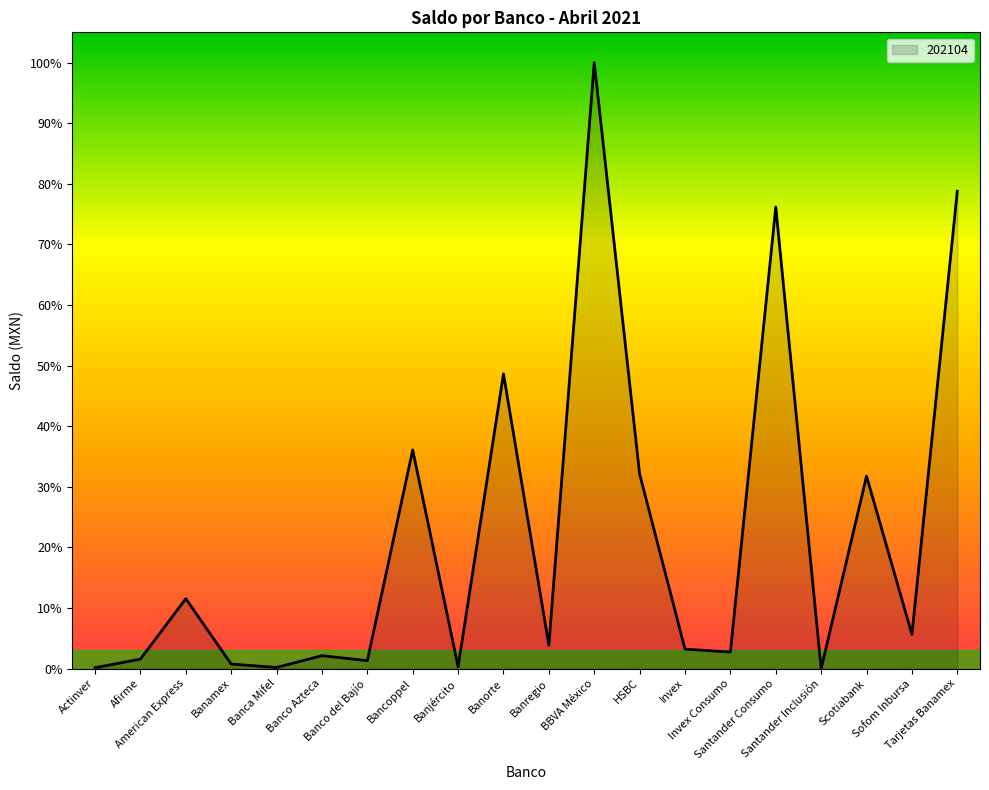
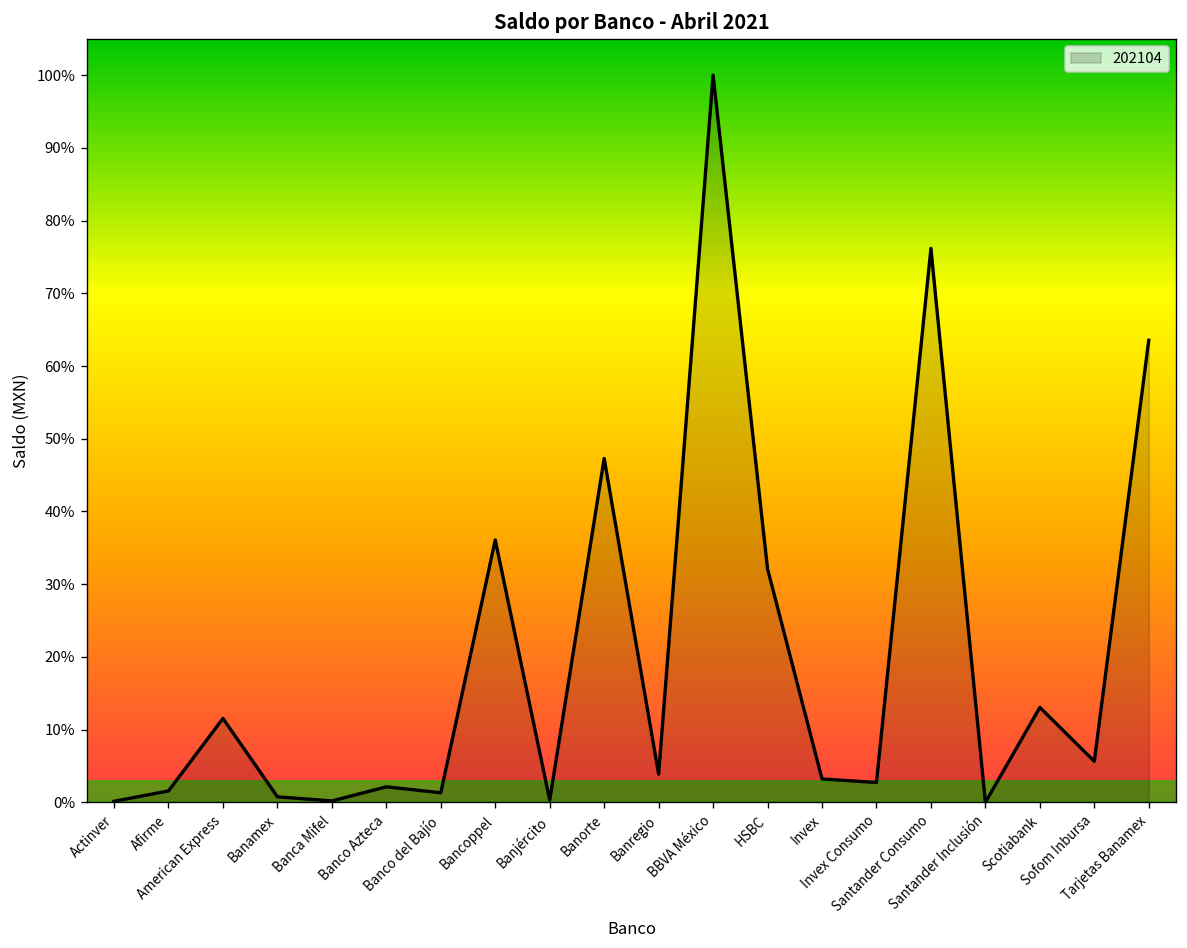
Banorte: 49% -> 47%
Scotiabank: 32% -> 13%
Tarjetas Banamex: 79% -> 64%
